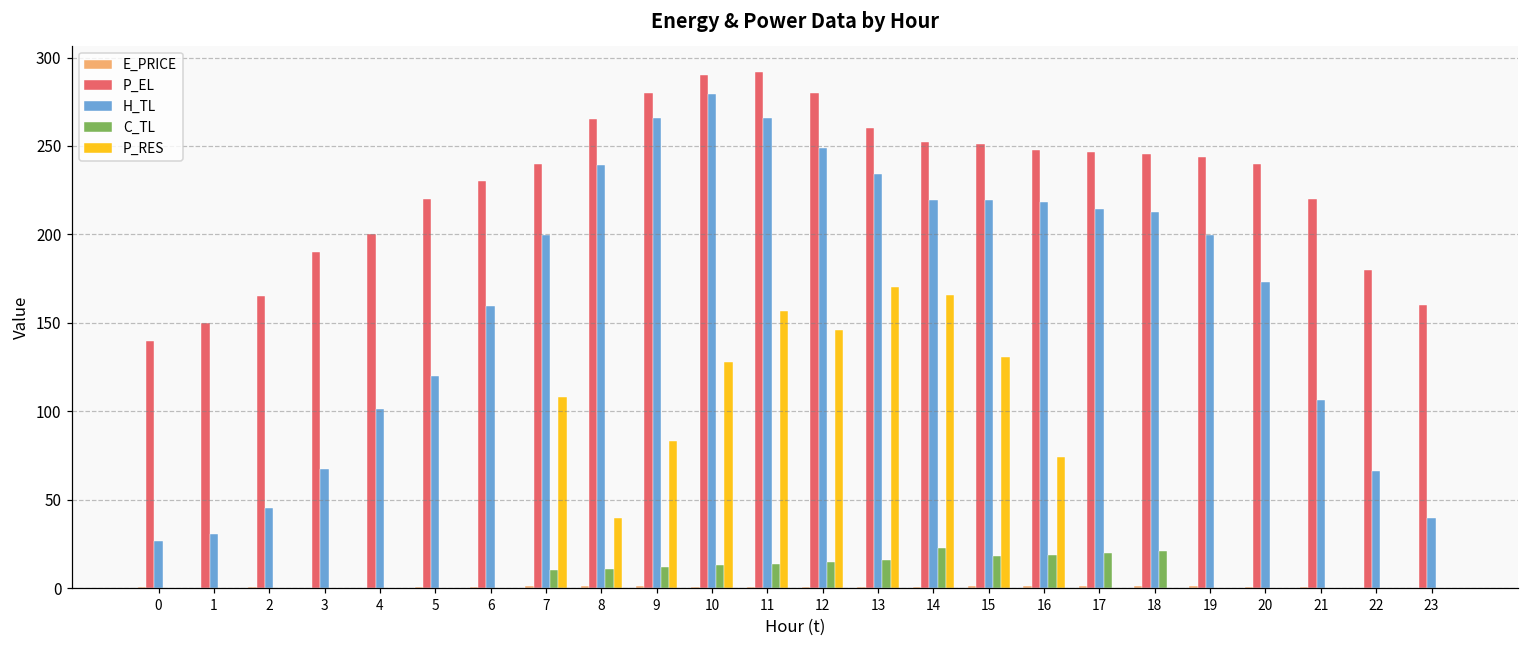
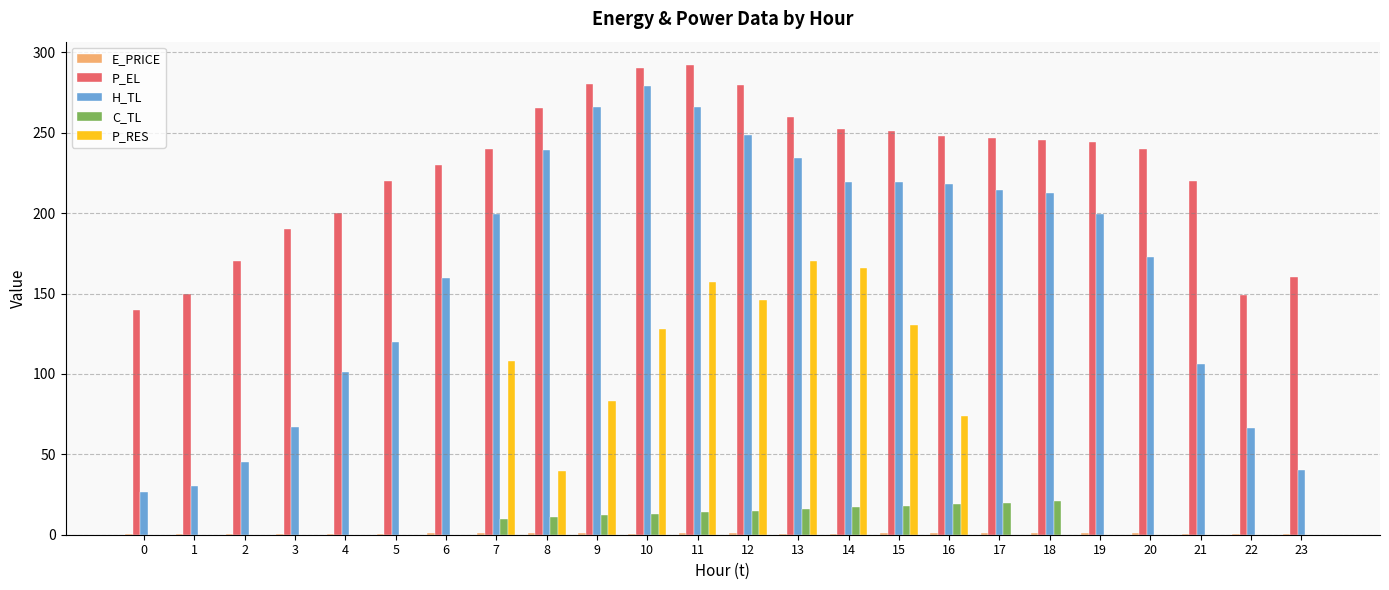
P_EL, 2: 165 -> 170
C_TL, 14: 23 -> 17
P_EL, 22: 180 -> 149
